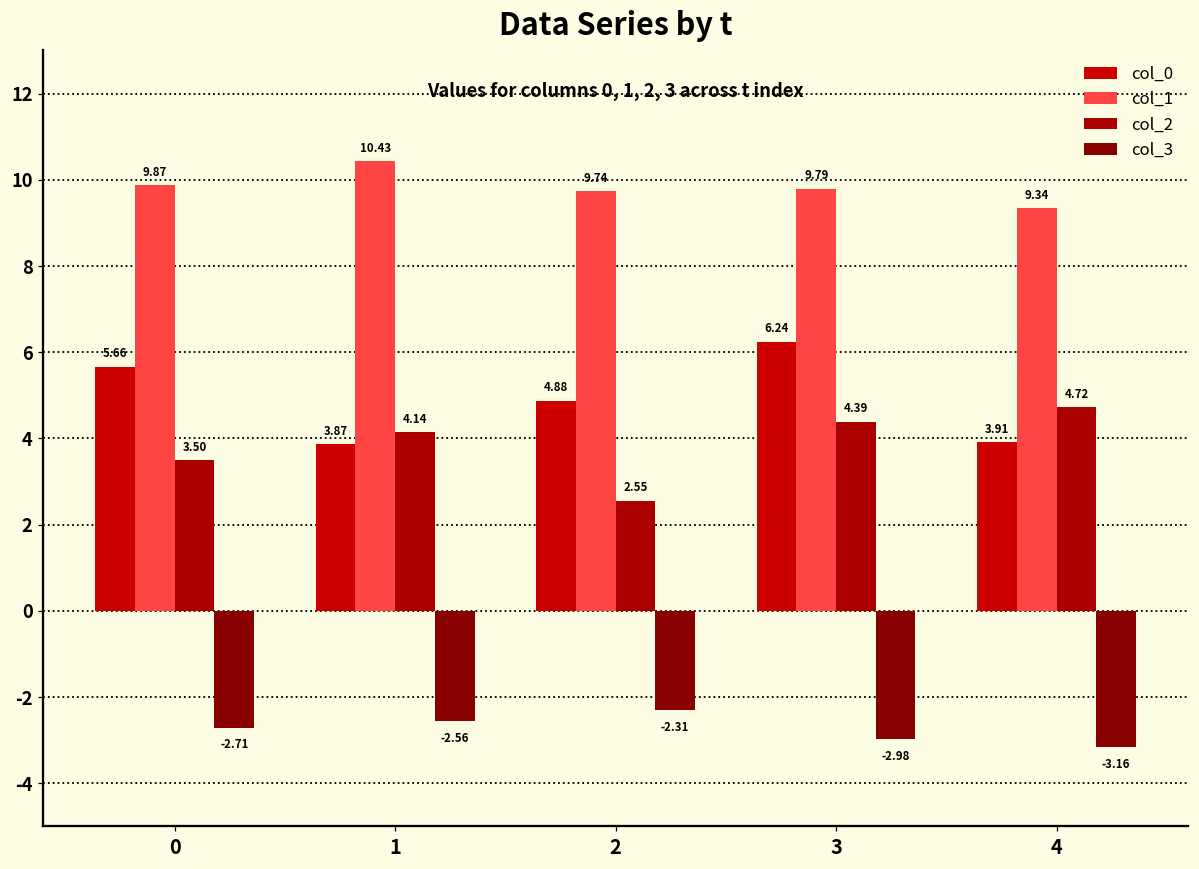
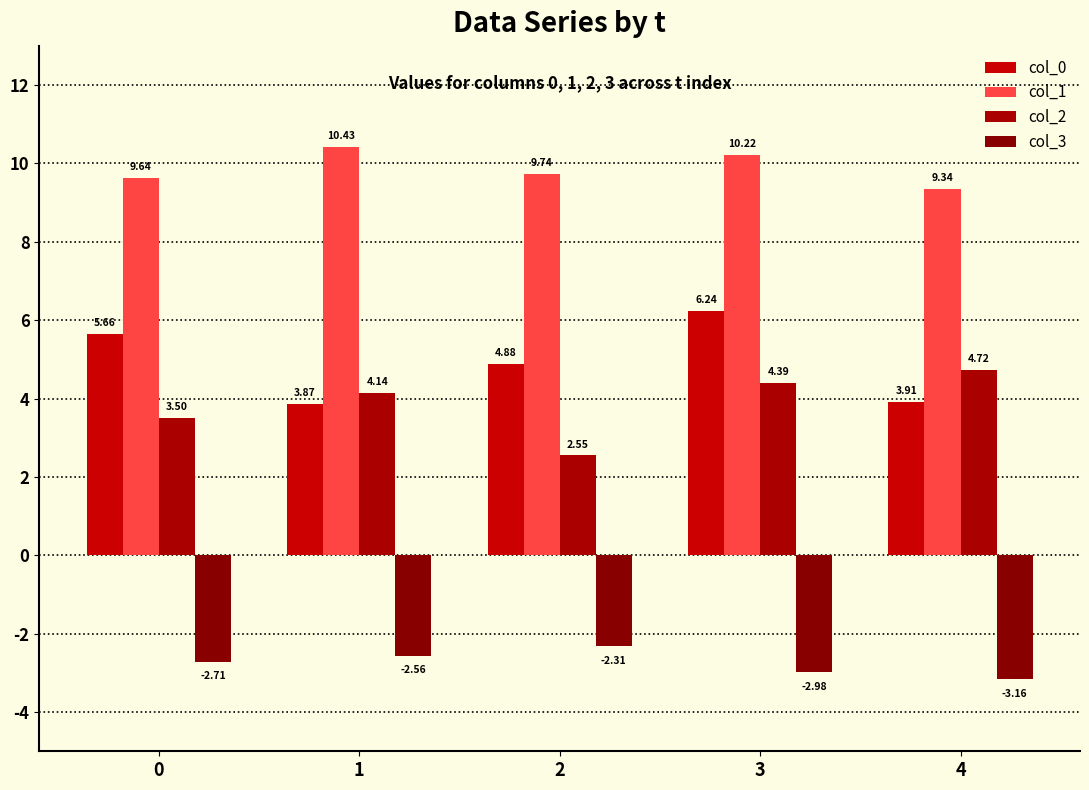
col_1, 0: 9.87 -> 9.64
col_1, 3: 9.79 -> 10.22
